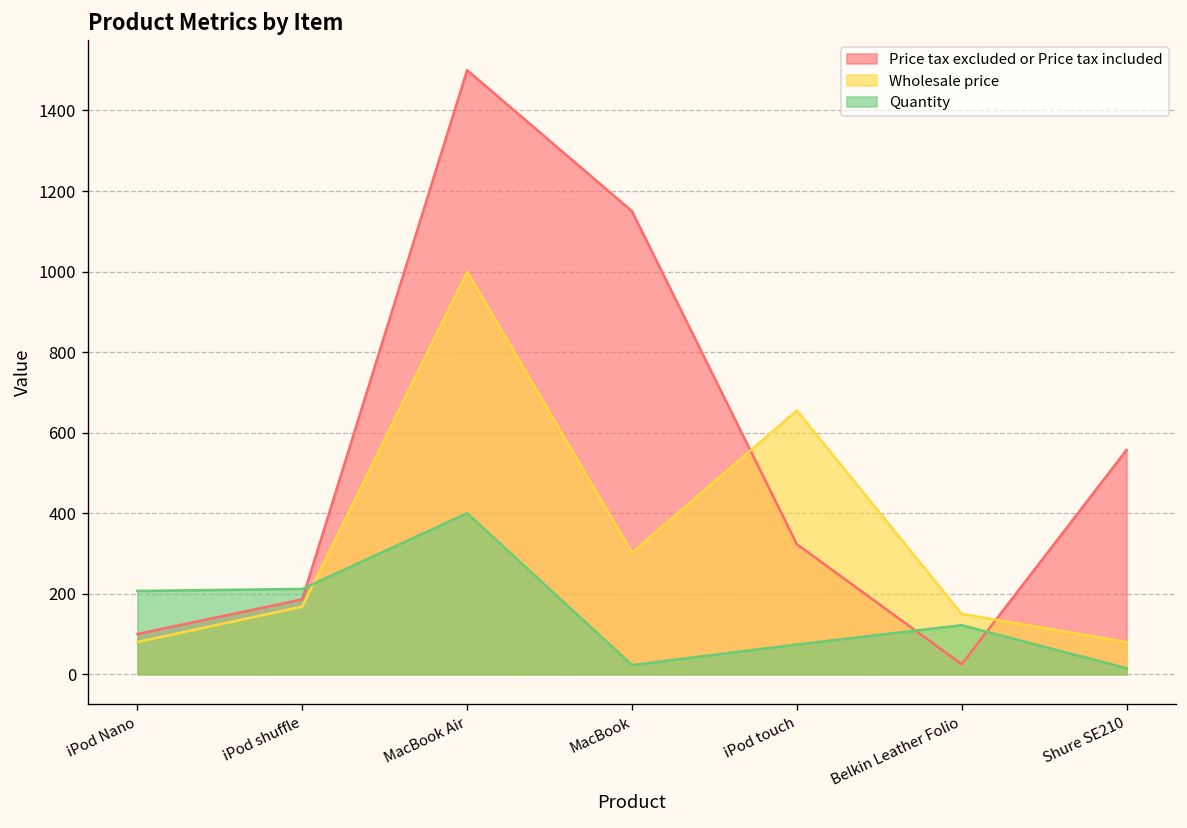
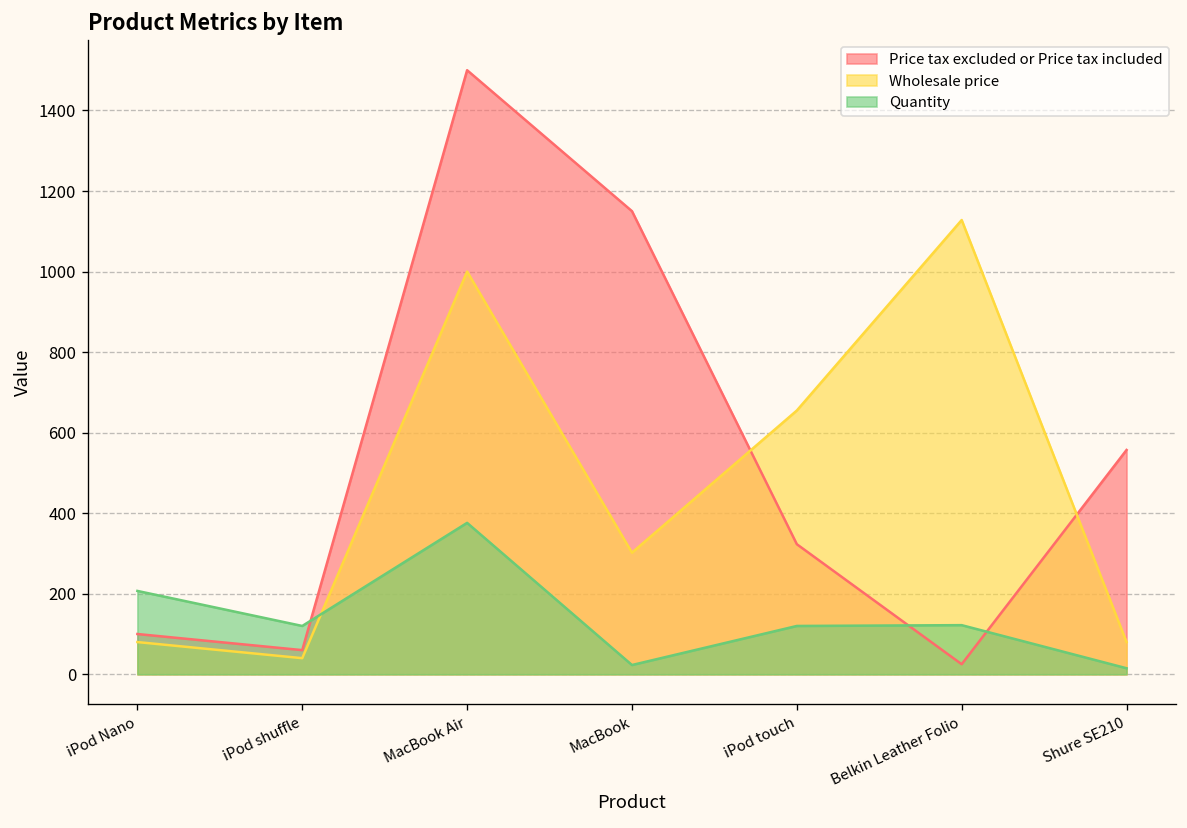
Price tax excluded or Price tax included, iPod shuffle: 190 -> 60
Wholesale price, iPod shuffle: 170 -> 40
Quantity, iPod shuffle: 210 -> 120
Quantity, MacBook Air: 400 -> 380
Quantity, iPod touch: 70 -> 120
Wholesale price, Belkin Leather Folio: 150 -> 1130
